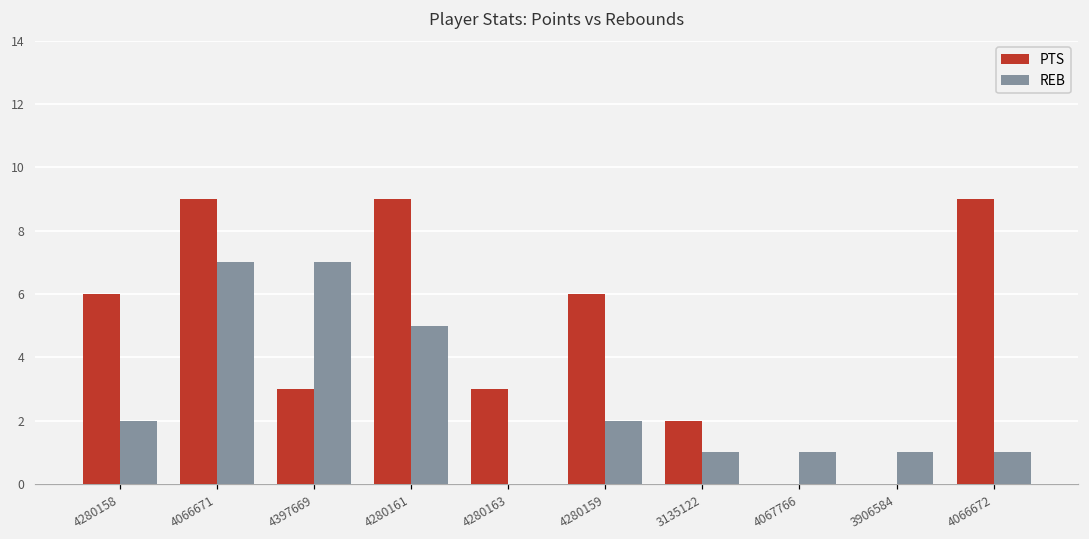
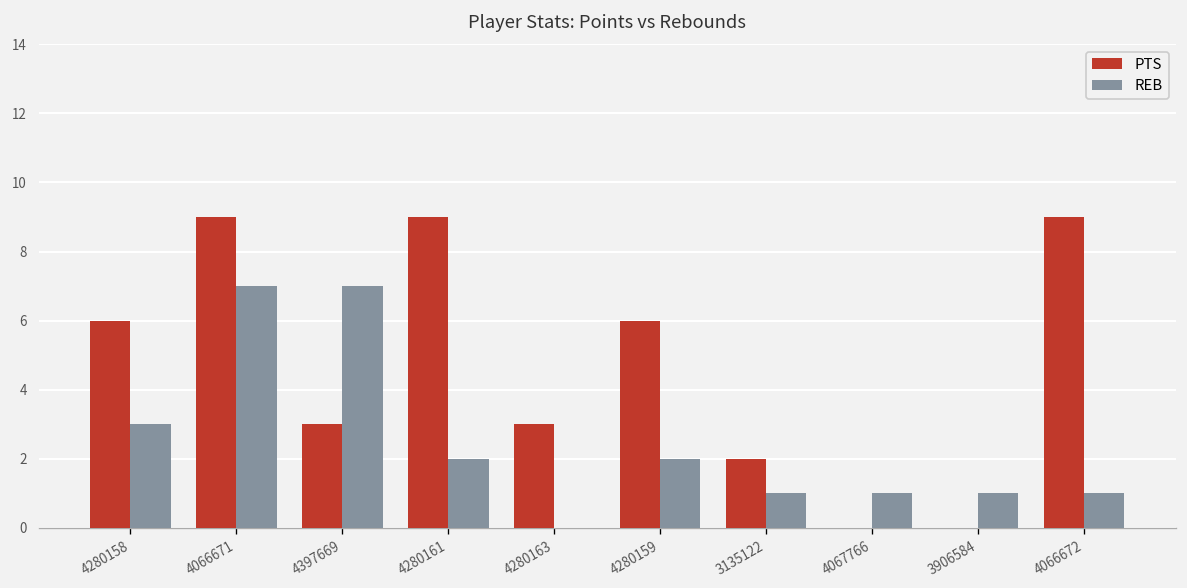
REB, 4280158: 2 -> 3
REB, 4280161: 5 -> 2
